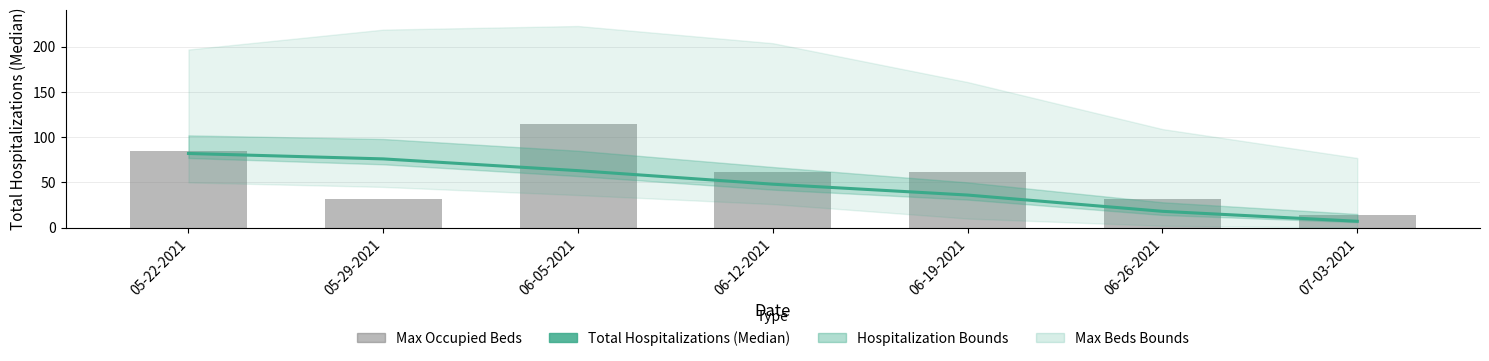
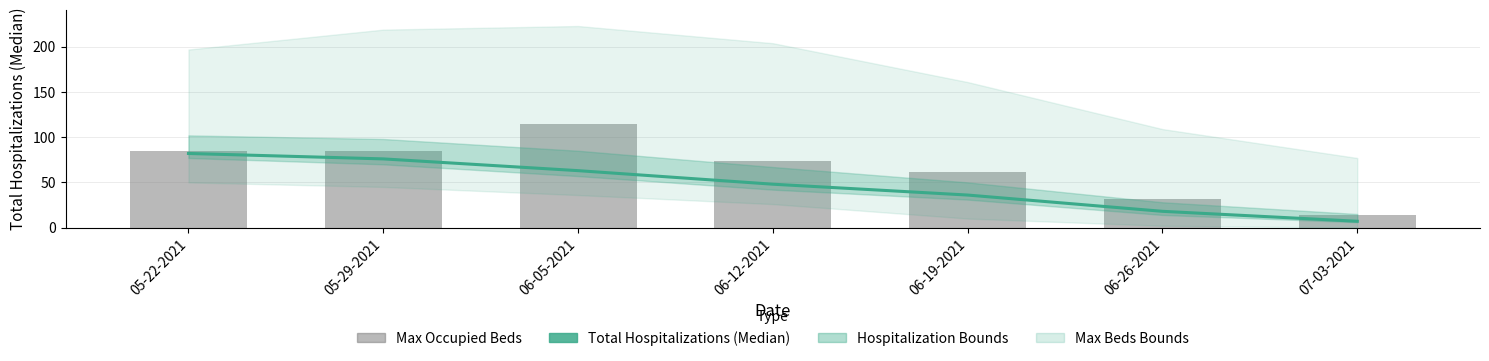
Max Occupied Beds, 05-29-2021: 30 -> 90
Max Occupied Beds, 06-12-2021: 60 -> 70
